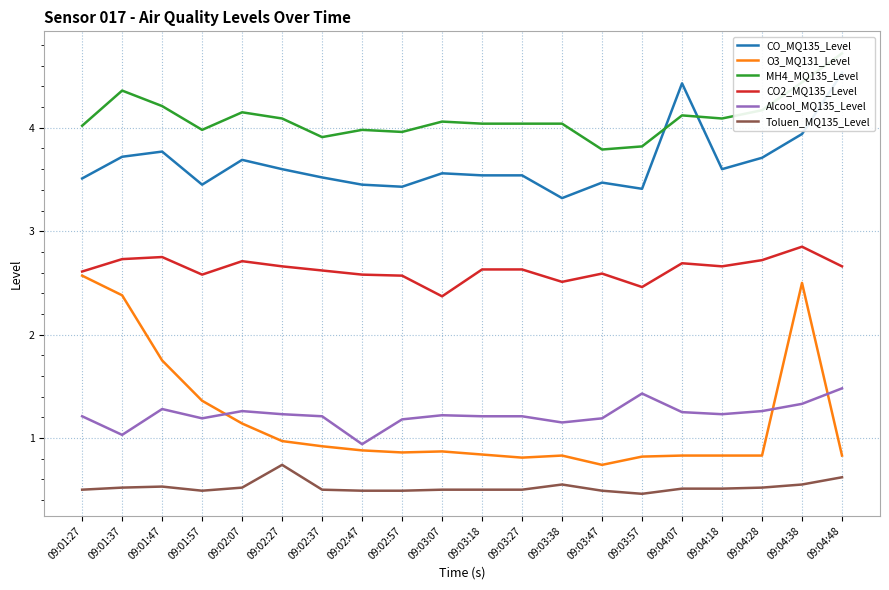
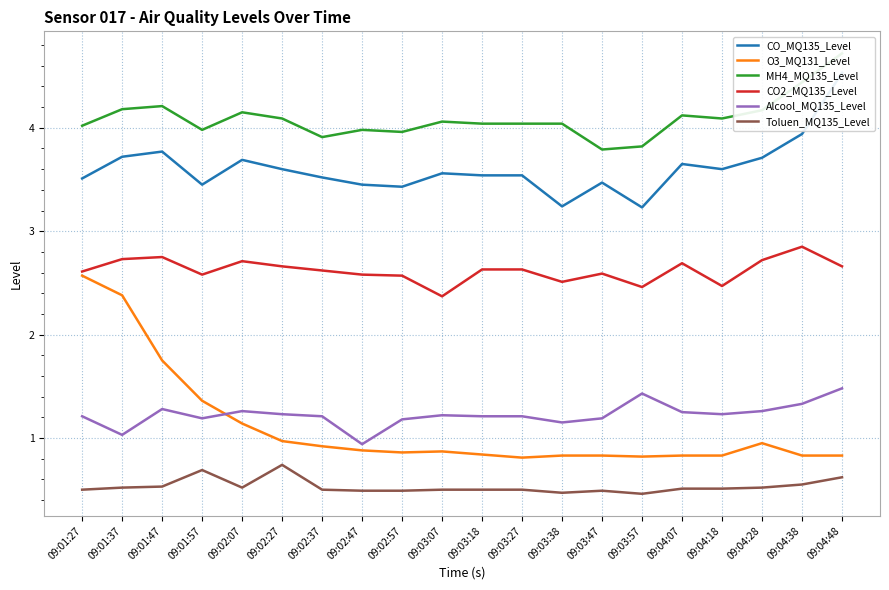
MH4_MQ135_Level, 09:01:37: 4.36 -> 4.18
Toluen_MQ135_Level, 09:01:57: 0.49 -> 0.69
CO_MQ135_Level, 09:03:38: 3.32 -> 3.24
Toluen_MQ135_Level, 09:03:38: 0.55 -> 0.47
O3_MQ131_Level, 09:03:47: 0.74 -> 0.83
CO_MQ135_Level, 09:03:57: 3.41 -> 3.23
CO_MQ135_Level, 09:04:07: 4.43 -> 3.65
CO2_MQ135_Level, 09:04:18: 2.66 -> 2.47
O3_MQ131_Level, 09:04:28: 0.83 -> 0.95
O3_MQ131_Level, 09:04:38: 2.50 -> 0.83
